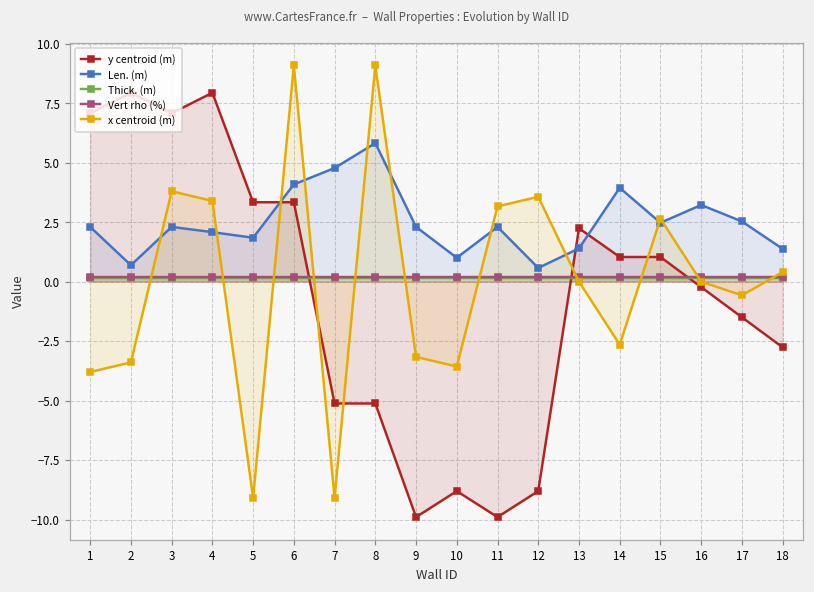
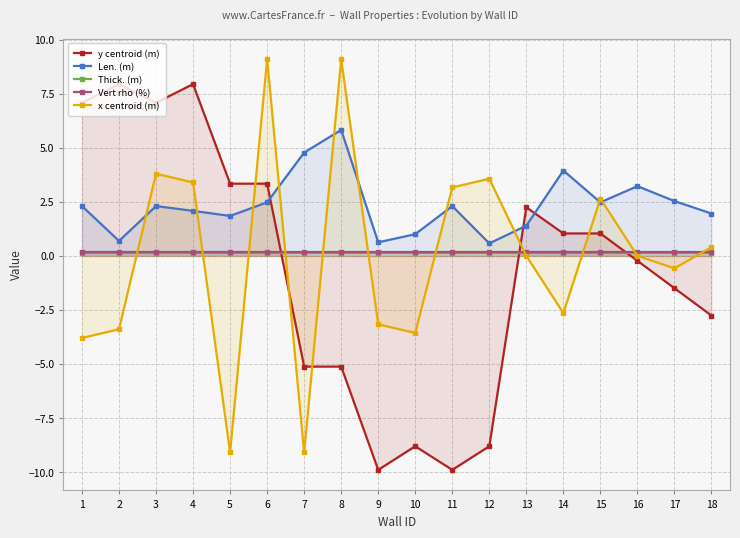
Len. (m), 6: 4.1 -> 2.5
Len. (m), 9: 2.3 -> 0.6
Len. (m), 18: 1.4 -> 2.0
